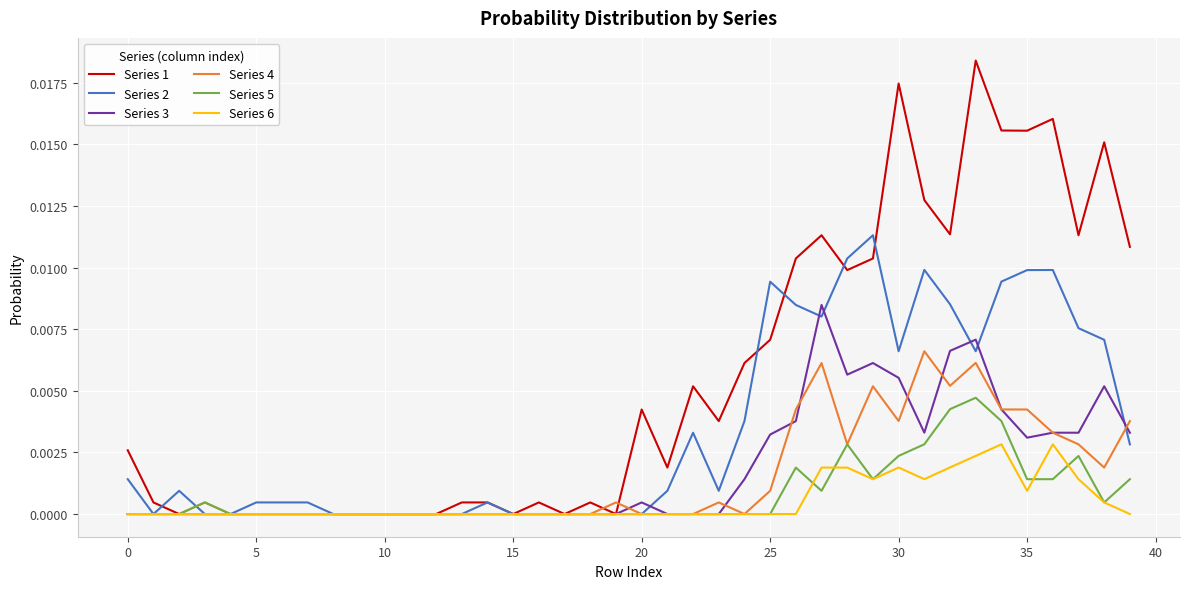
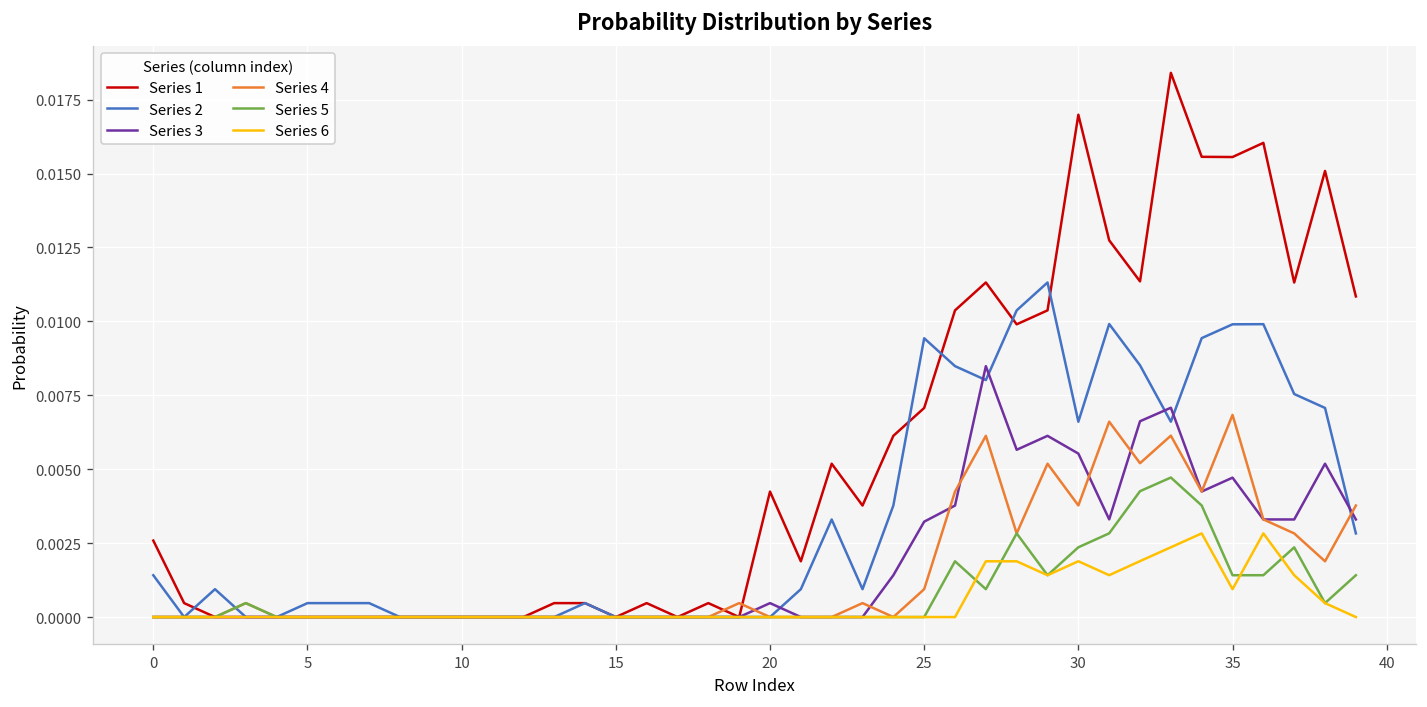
Series 1, 30: 0.0175 -> 0.0170
Series 3, 35: 0.0031 -> 0.0047
Series 4, 35: 0.0042 -> 0.0068
